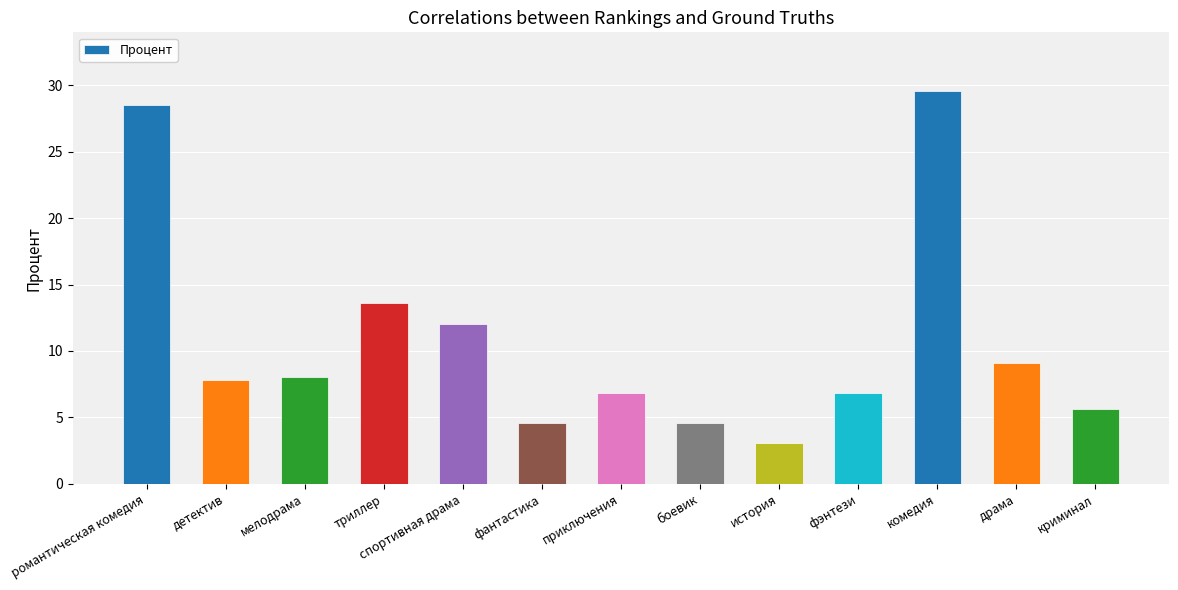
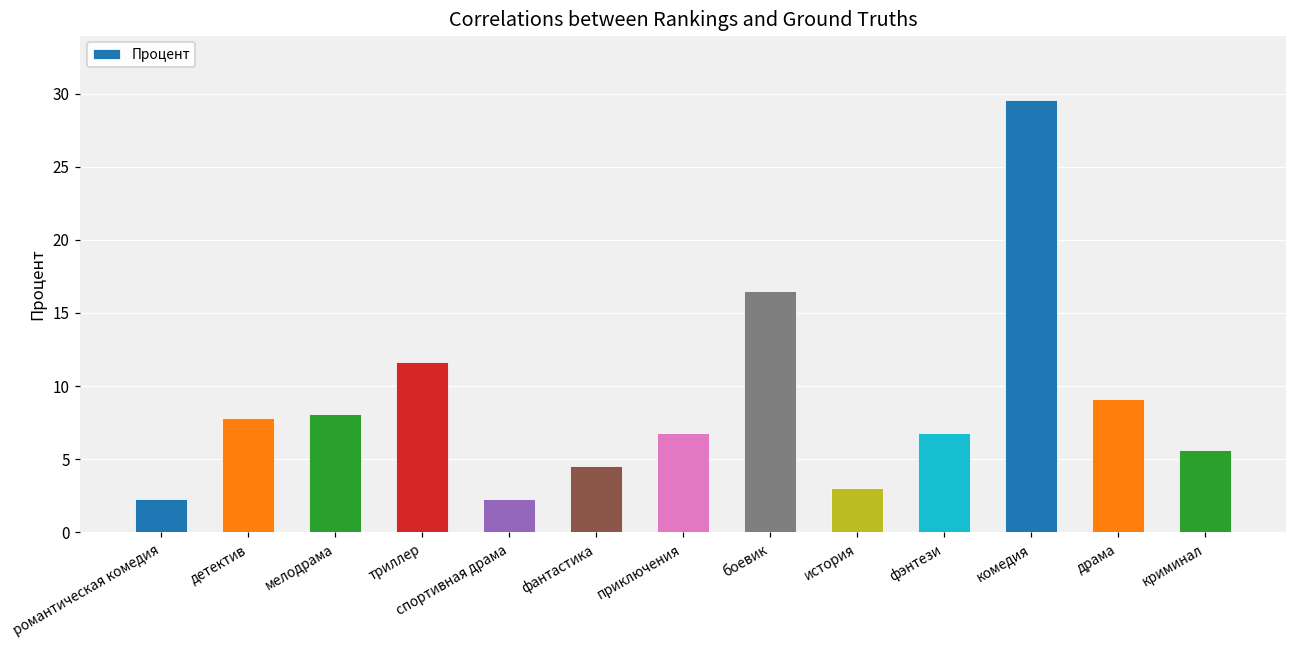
романтическая комедия: 28.5 -> 2.3
триллер: 13.6 -> 11.7
спортивная драма: 12.1 -> 2.3
боевик: 4.5 -> 16.5
